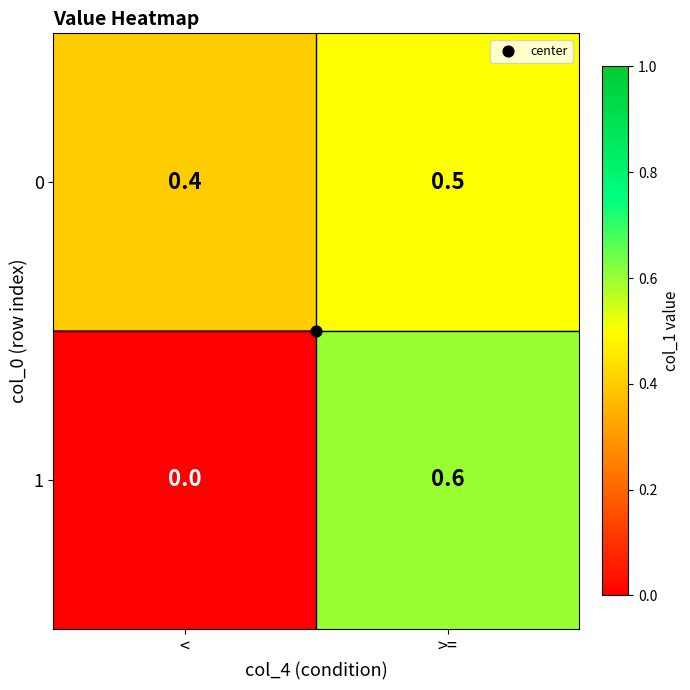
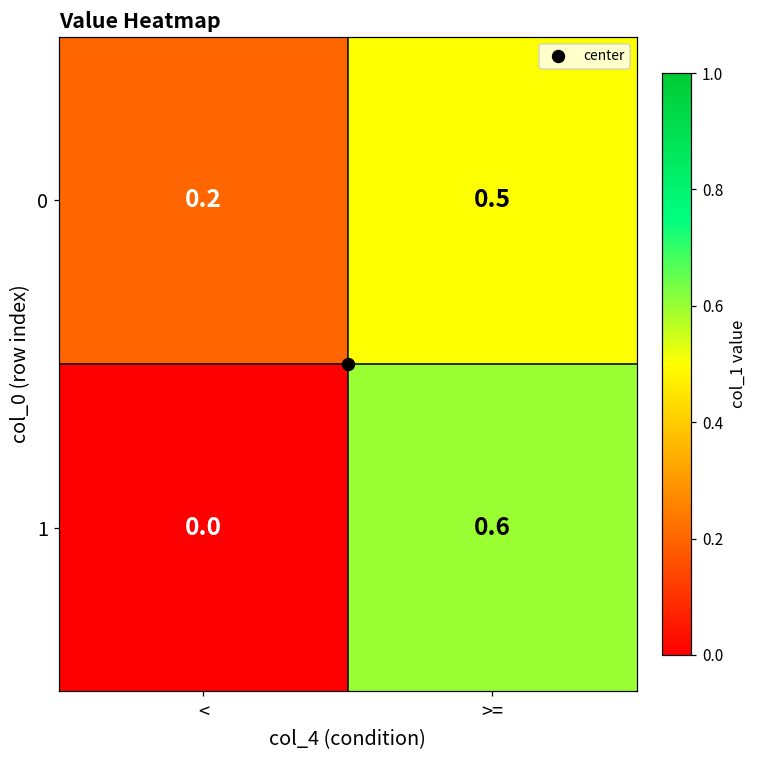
0, <: 0.4 -> 0.2
